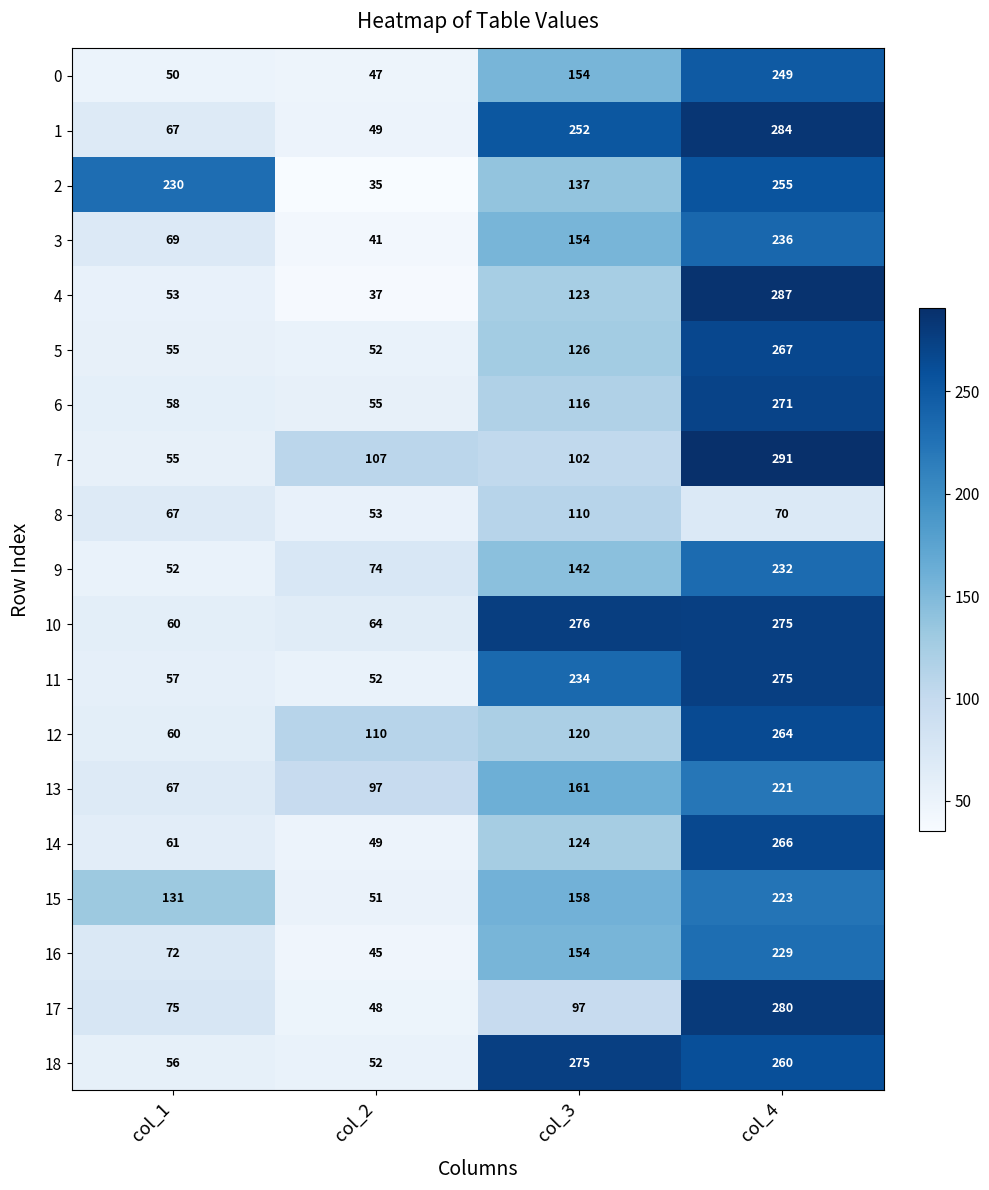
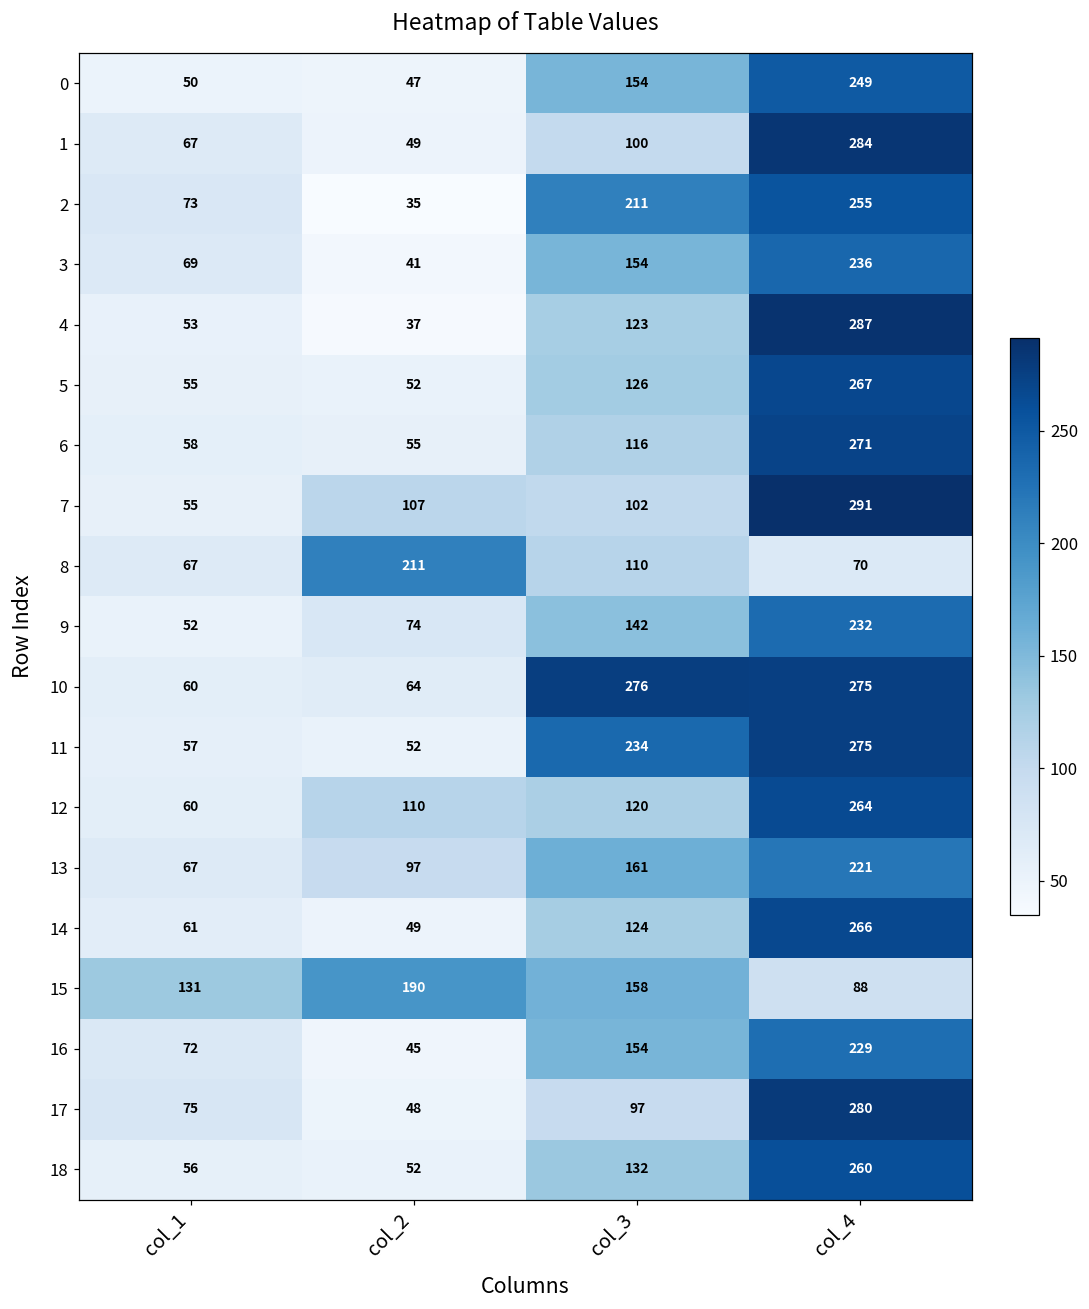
1, col_3: 252 -> 100
2, col_1: 230 -> 73
2, col_3: 137 -> 211
8, col_2: 53 -> 211
15, col_2: 51 -> 190
15, col_4: 223 -> 88
18, col_3: 275 -> 132
